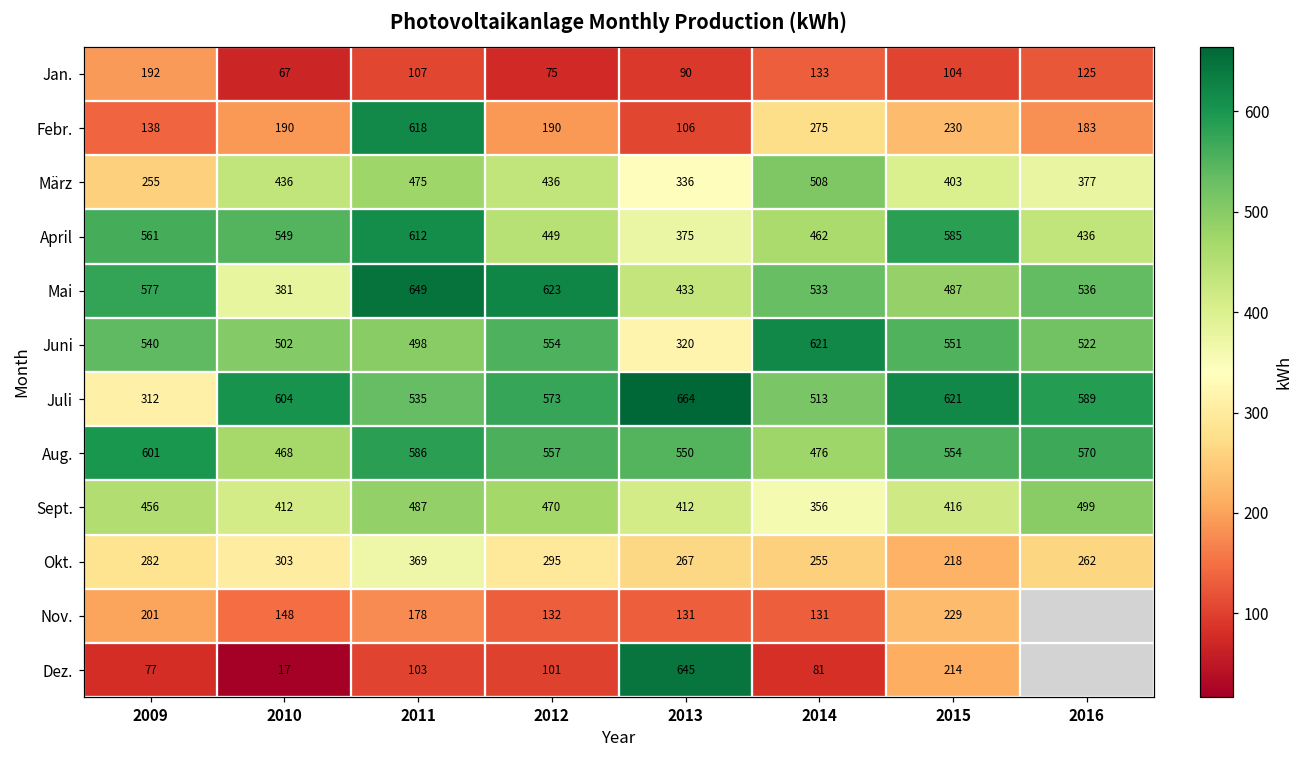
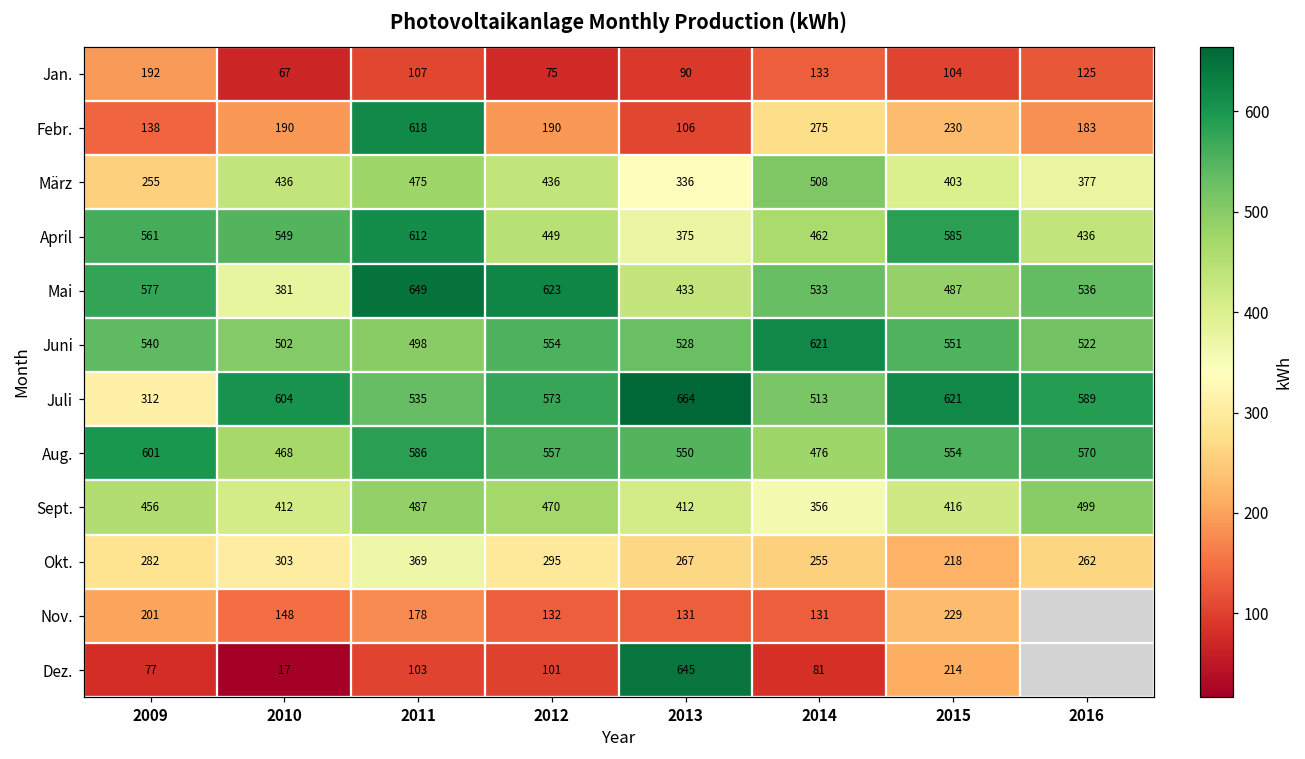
Juni, 2013: 320 -> 528
